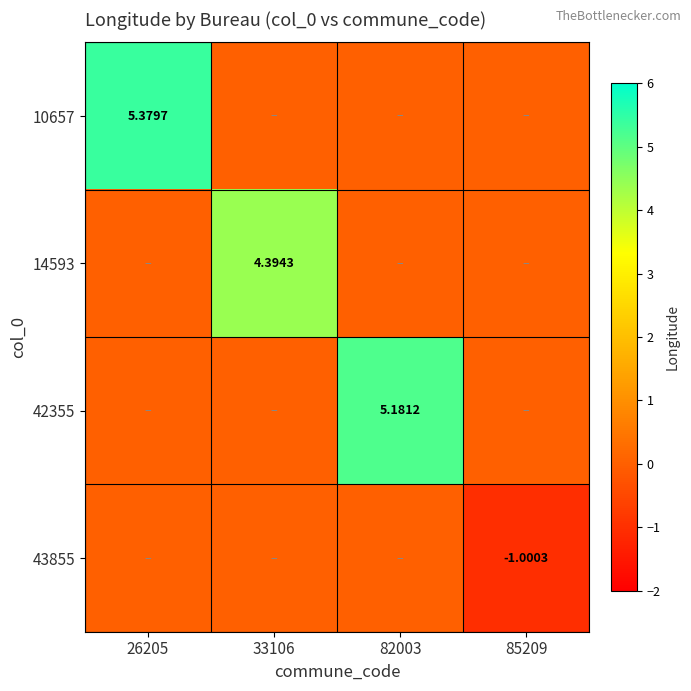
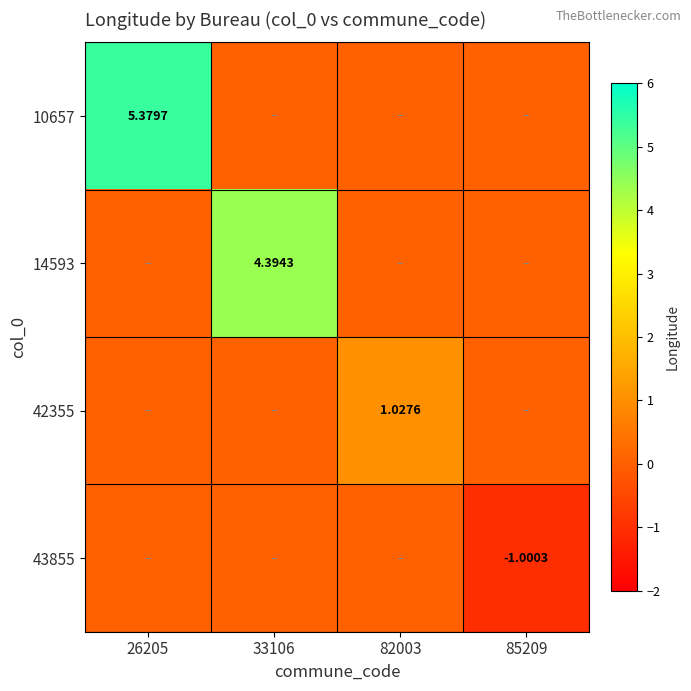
42355, 82003: 5.1812 -> 1.0276
